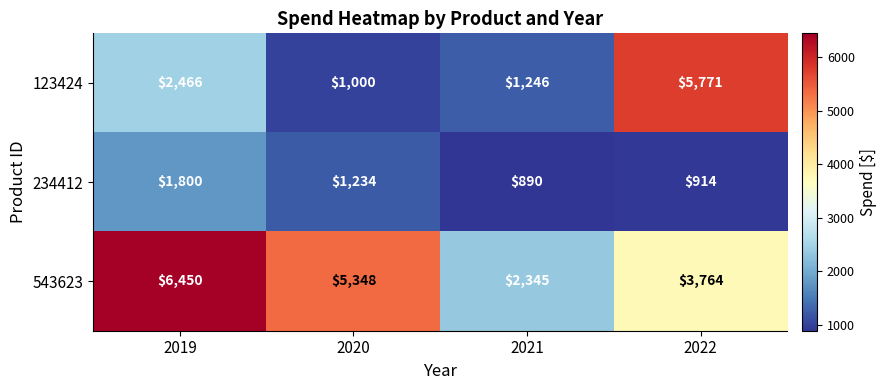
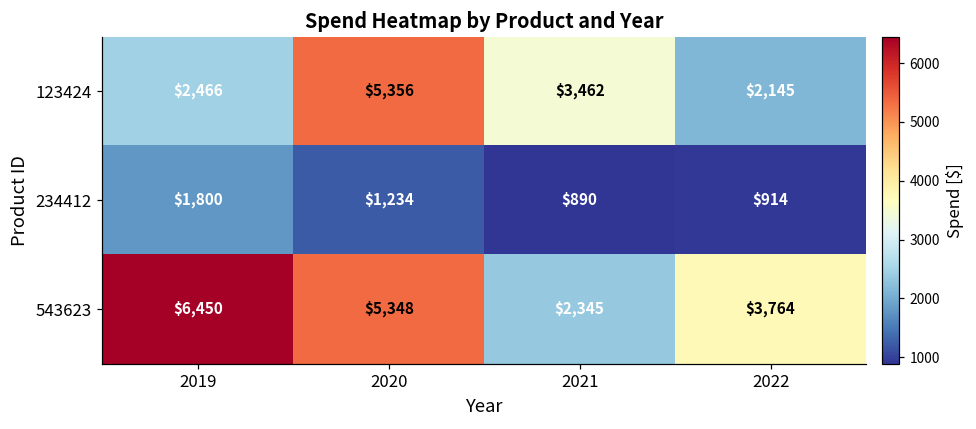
123424, 2020: $1,000 -> $5,356
123424, 2021: $1,246 -> $3,462
123424, 2022: $5,771 -> $2,145
